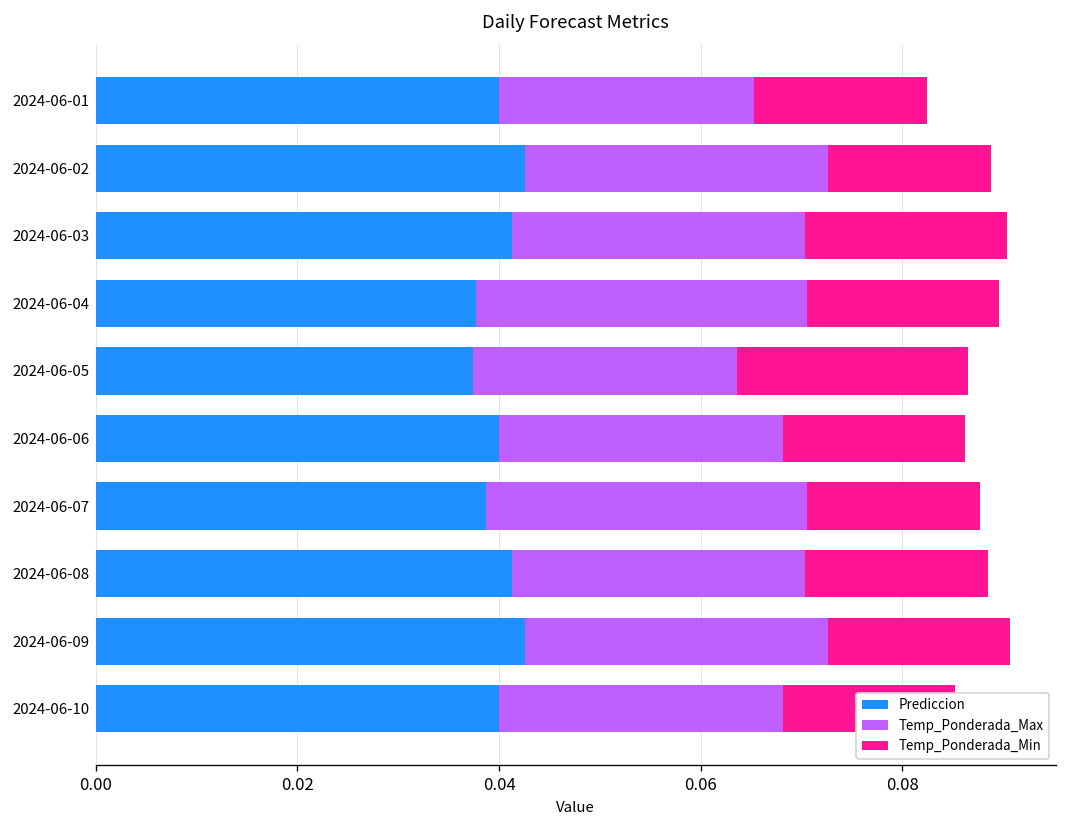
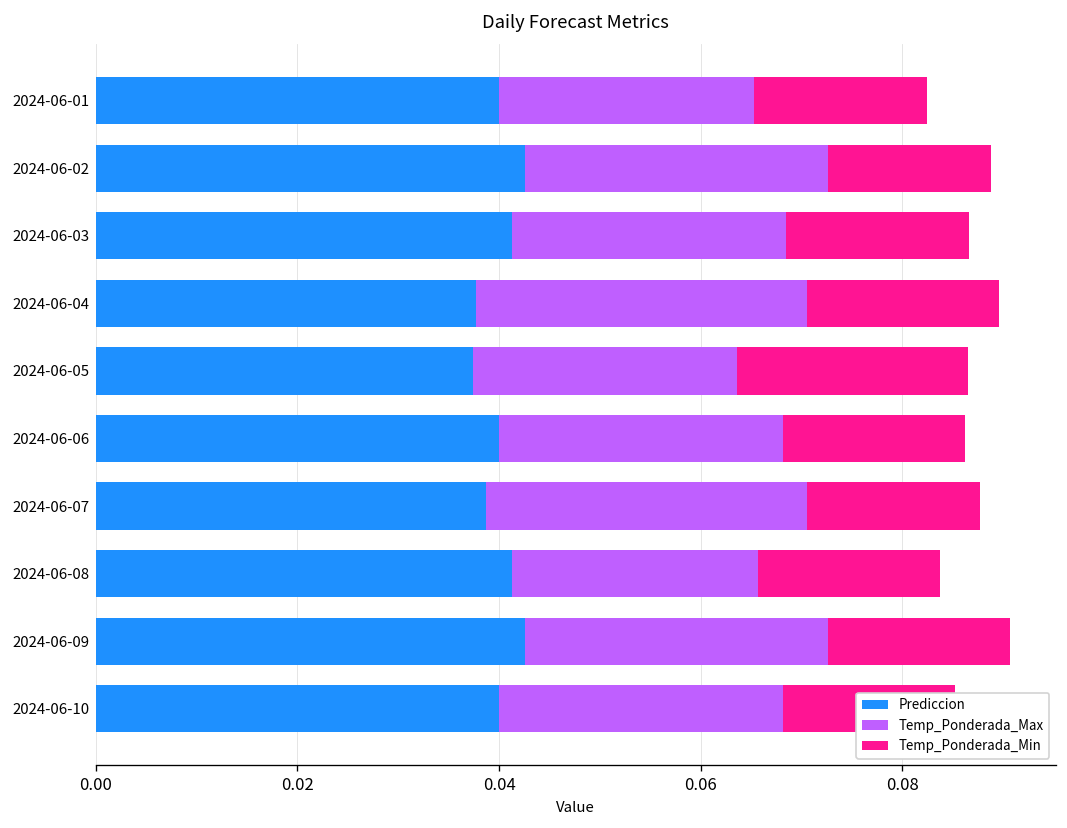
Temp_Ponderada_Max, 2024-06-03: 0.029 -> 0.027
Temp_Ponderada_Min, 2024-06-03: 0.020 -> 0.018
Temp_Ponderada_Max, 2024-06-08: 0.029 -> 0.024
